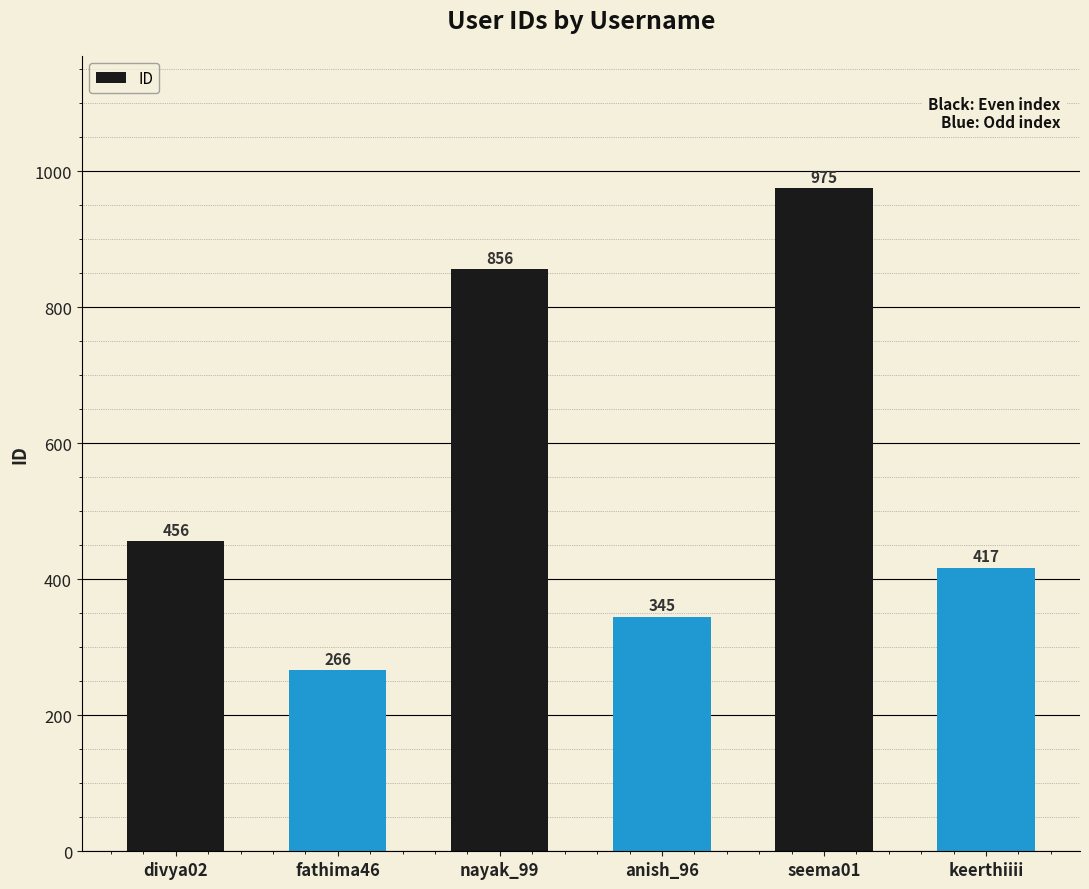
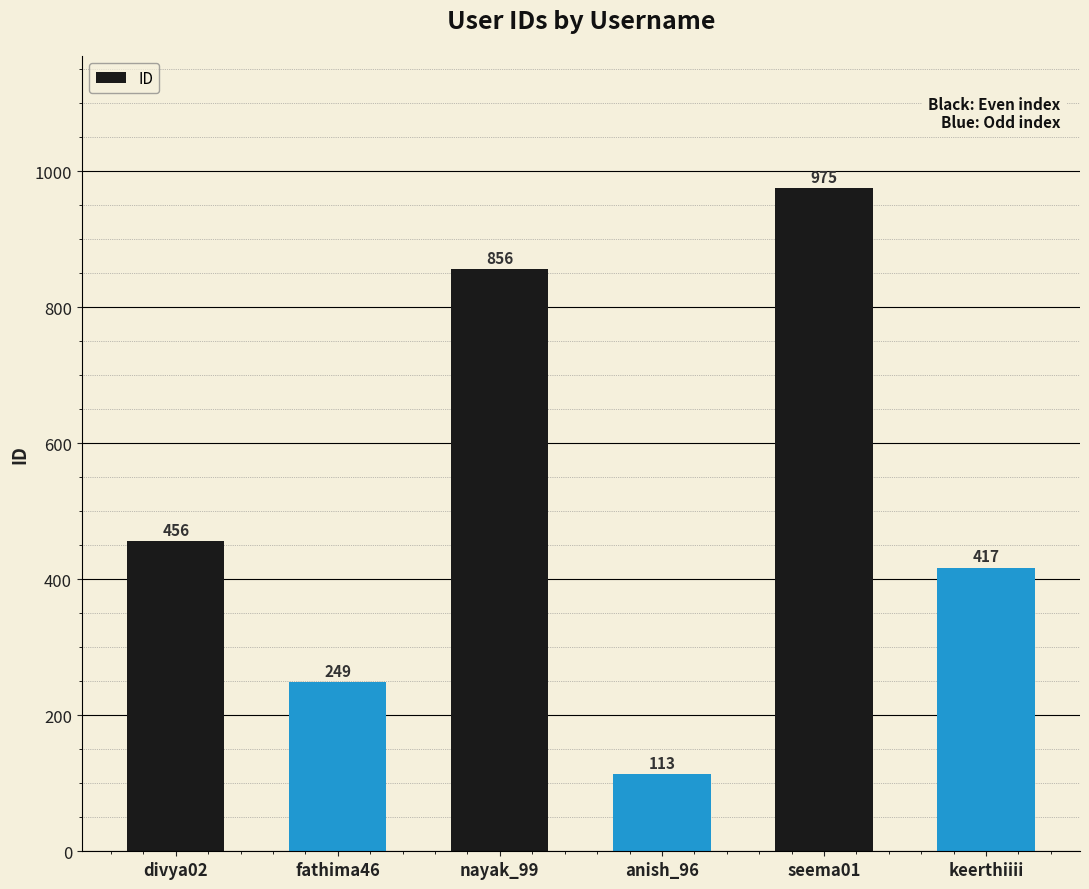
fathima46: 266 -> 249
anish_96: 345 -> 113
